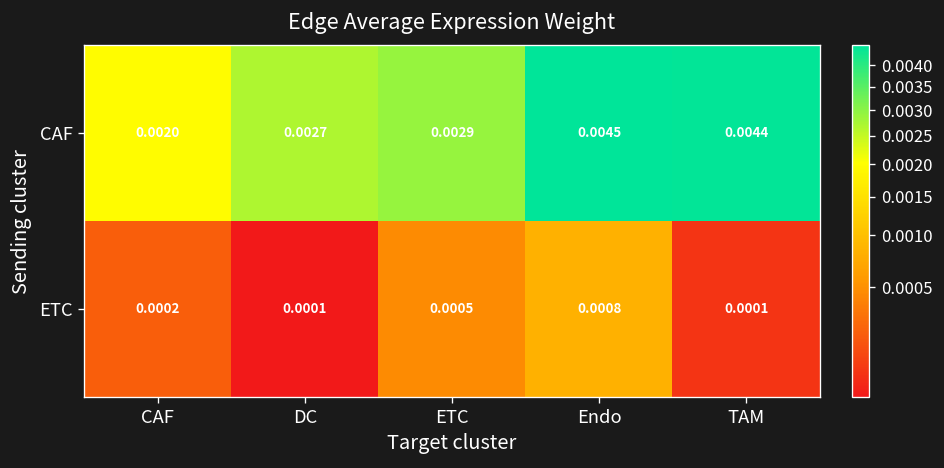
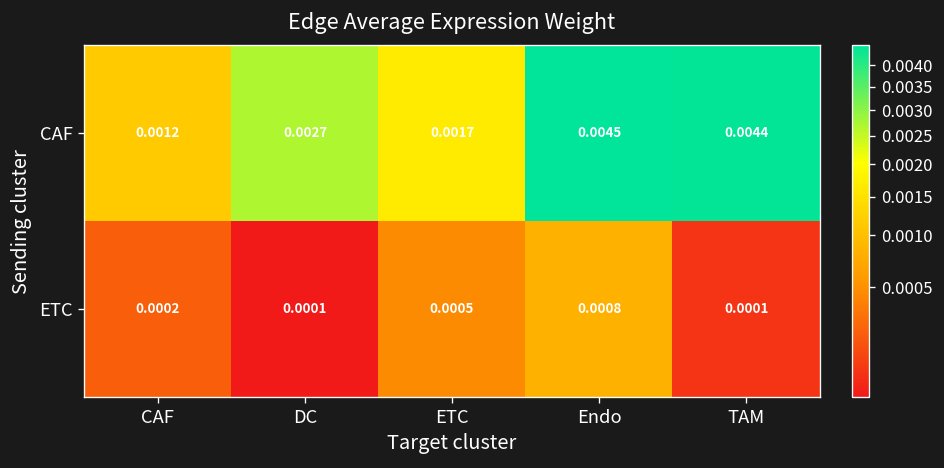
CAF, CAF: 0.0020 -> 0.0012
CAF, ETC: 0.0029 -> 0.0017
